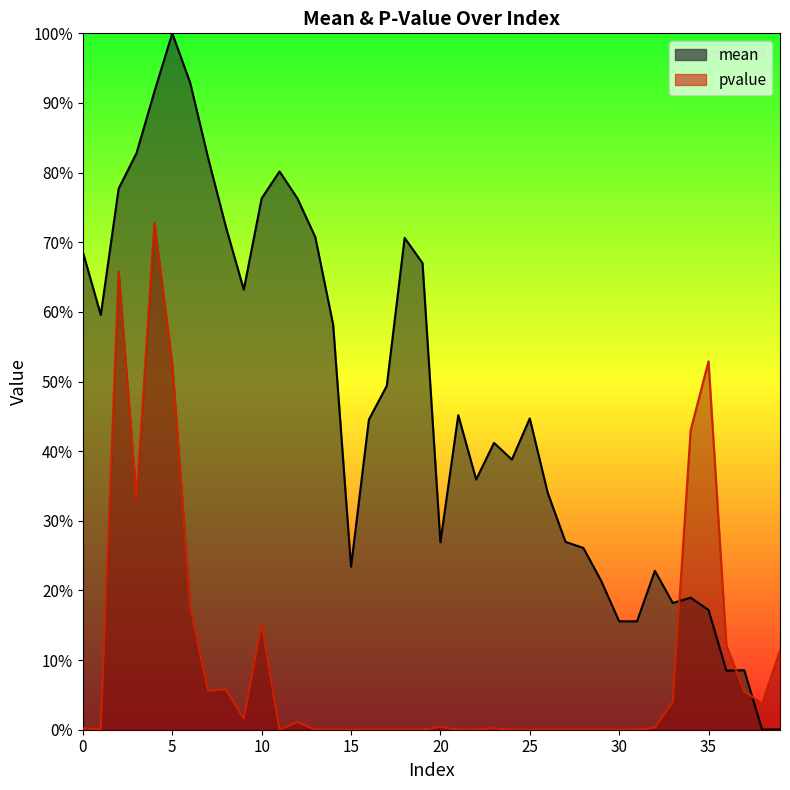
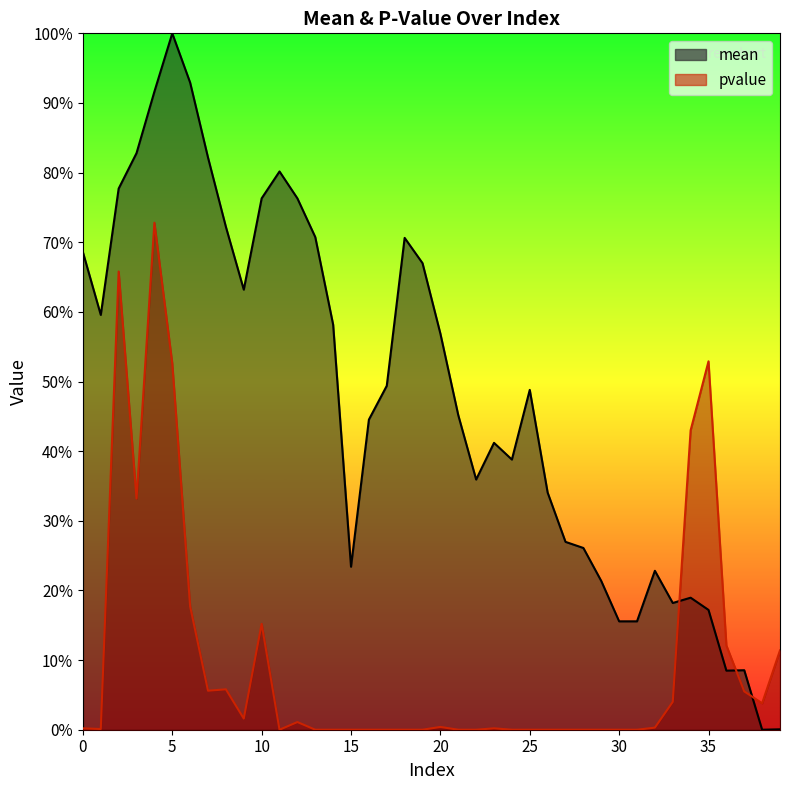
mean, 20: 27% -> 57%
mean, 25: 45% -> 49%
